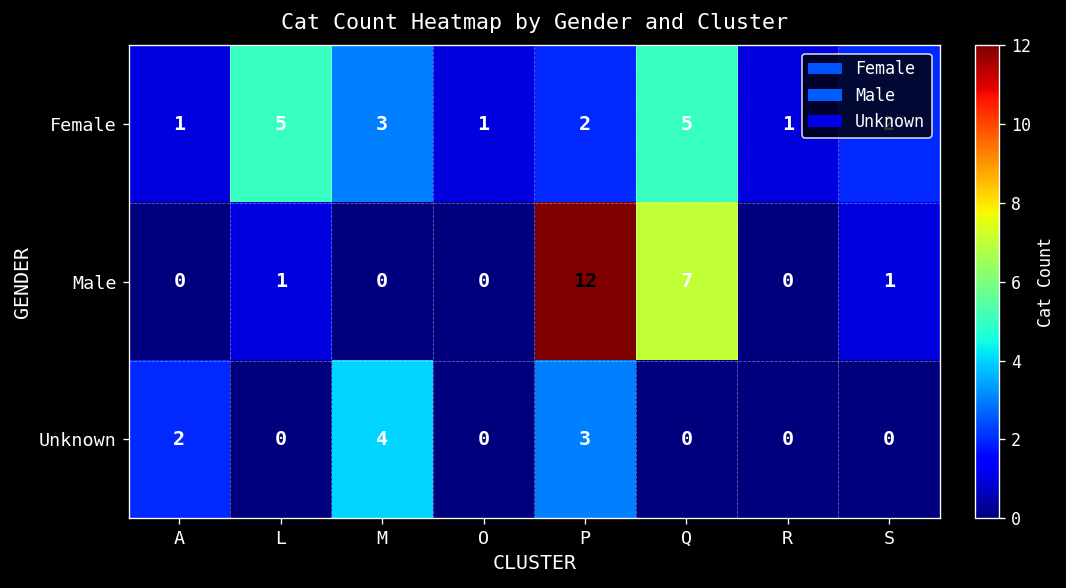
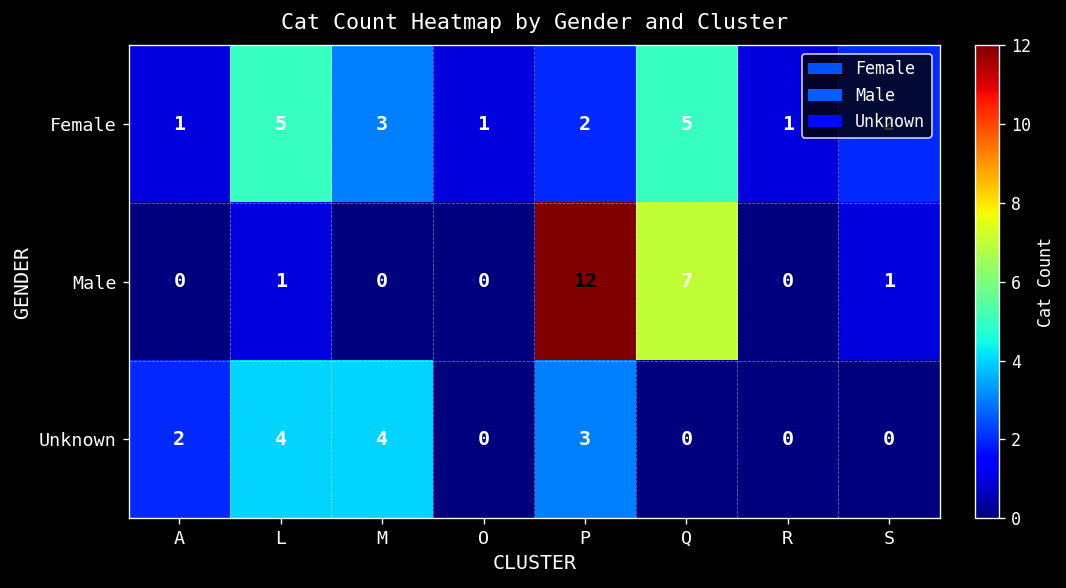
Unknown, L: 0 -> 4
